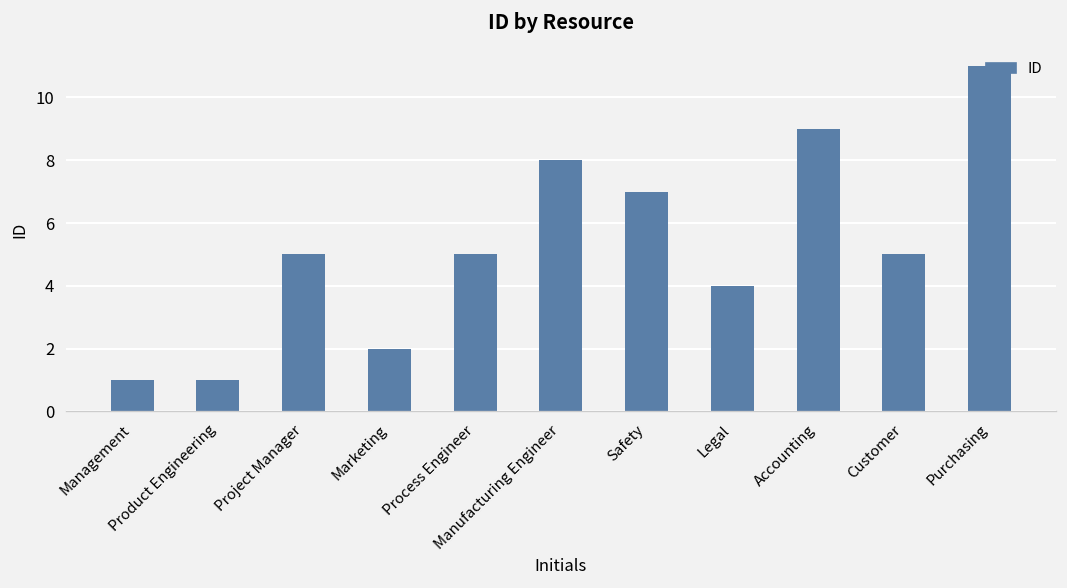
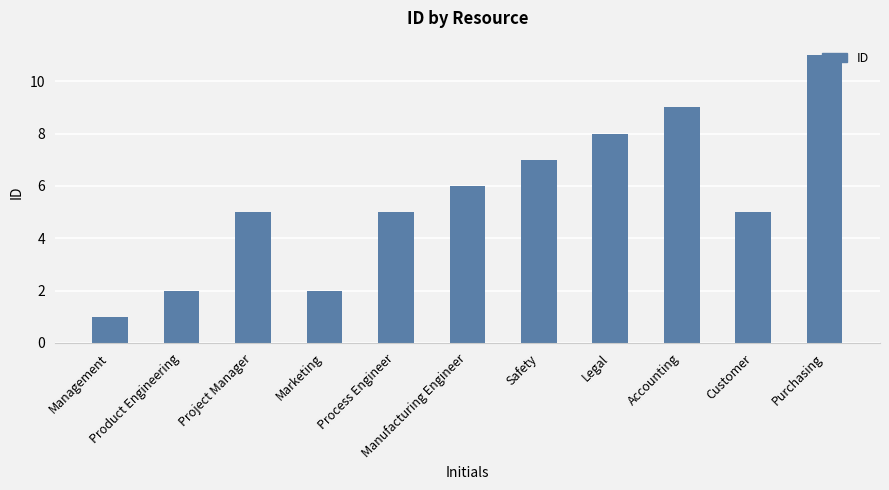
Product Engineering: 1 -> 2
Manufacturing Engineer: 8 -> 6
Legal: 4 -> 8
